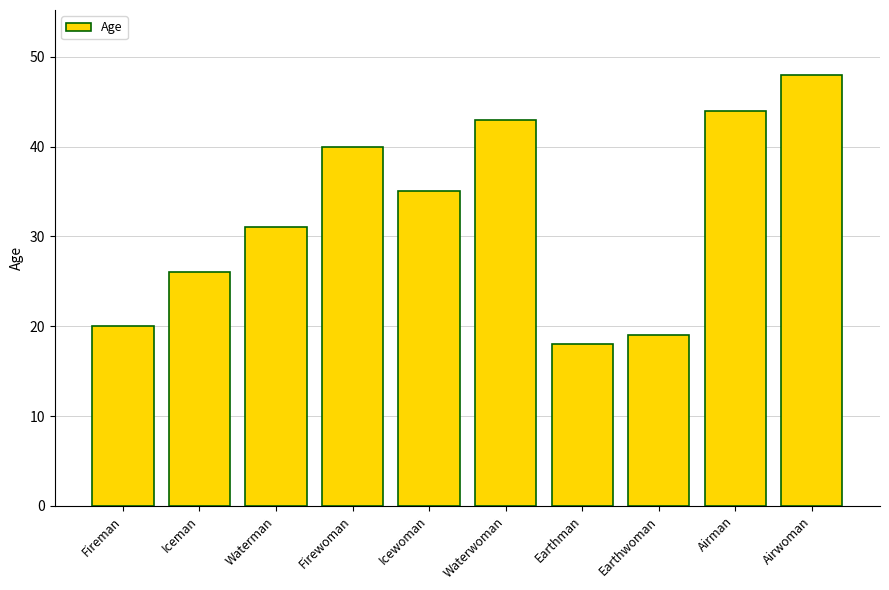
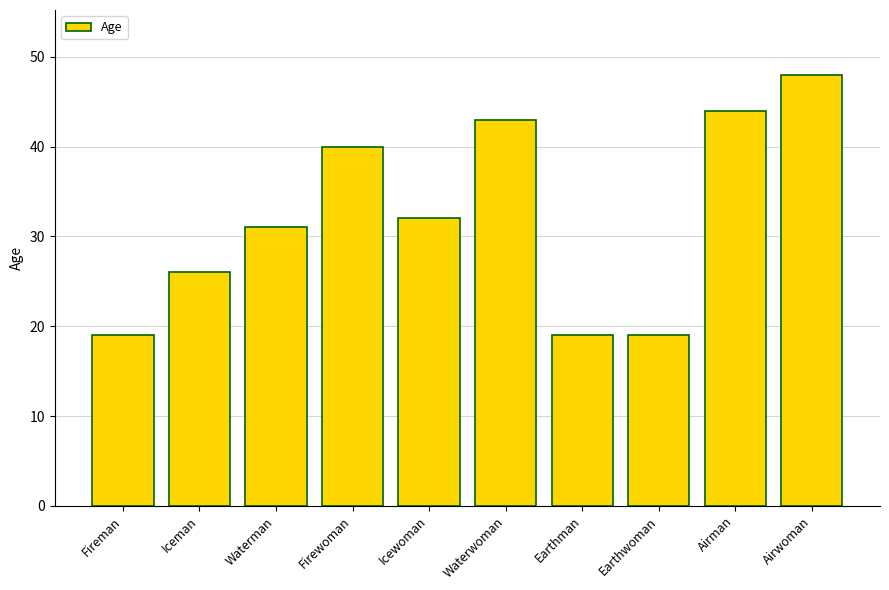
Fireman: 20 -> 19
Icewoman: 35 -> 32
Earthman: 18 -> 19
